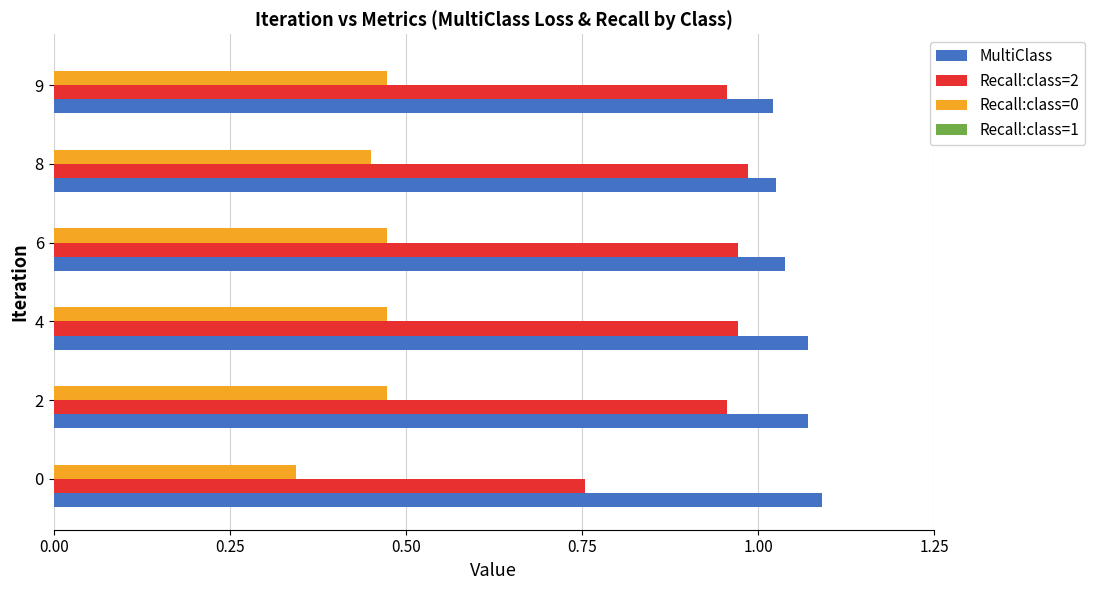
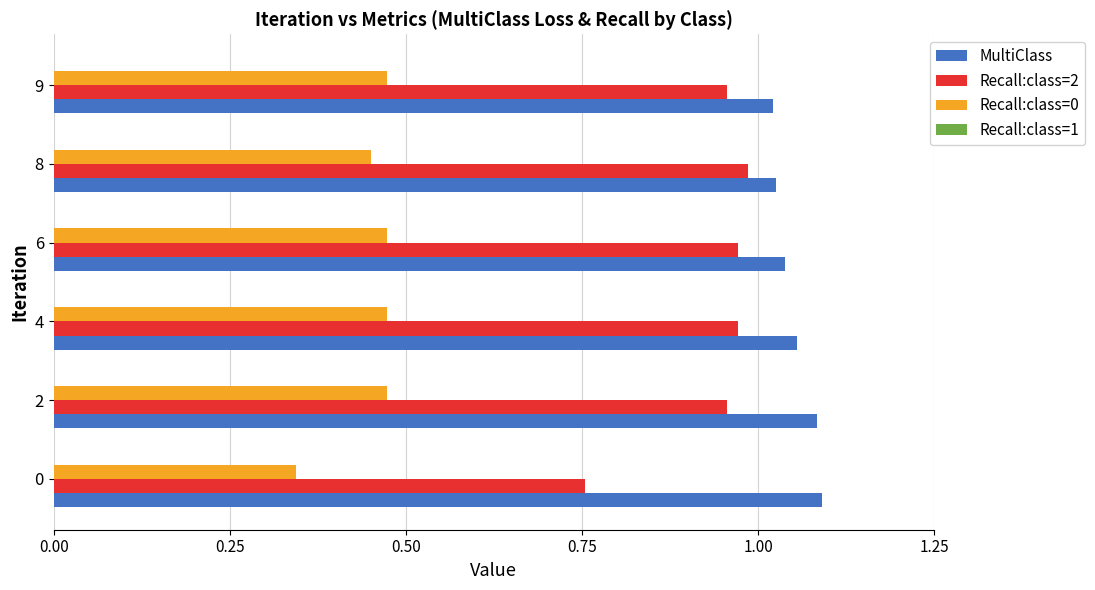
MultiClass, 4: 1.07 -> 1.05
MultiClass, 2: 1.07 -> 1.08
